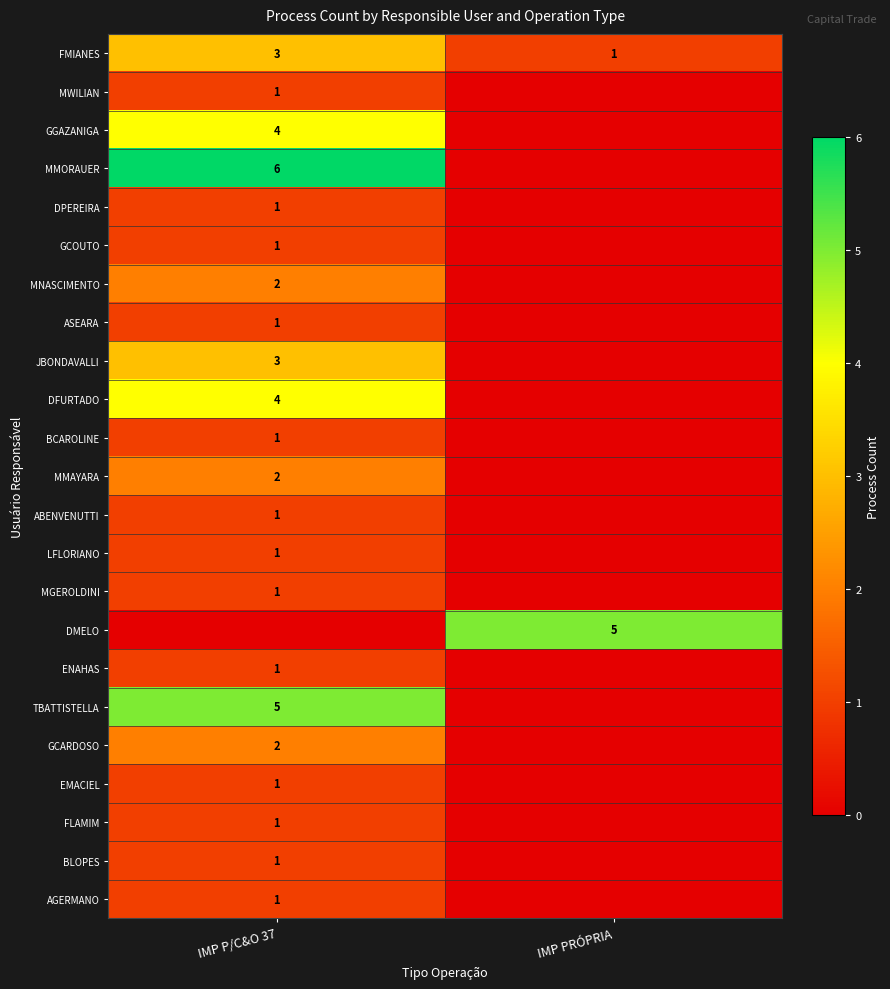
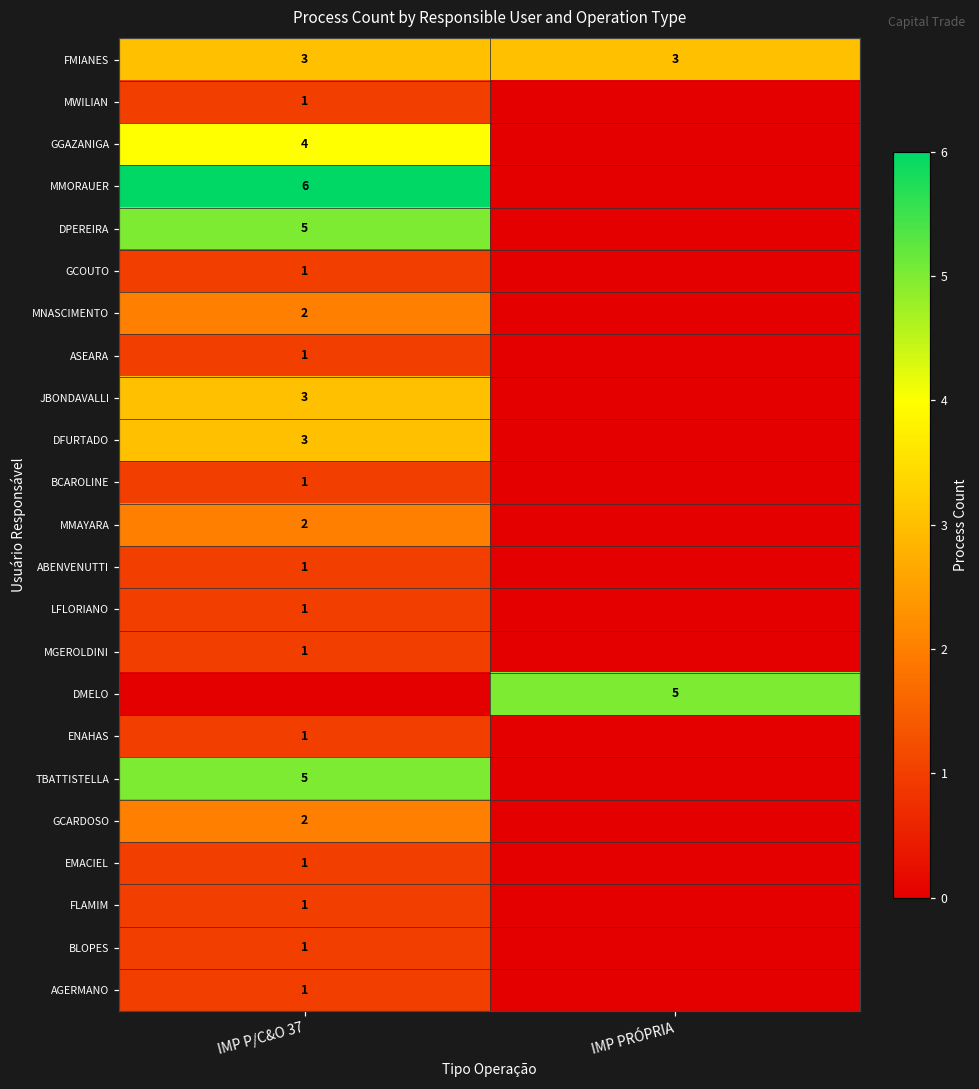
FMIANES, IMP PRÓPRIA: 1 -> 3
DPEREIRA, IMP P/C&O 37: 1 -> 5
DFURTADO, IMP P/C&O 37: 4 -> 3
